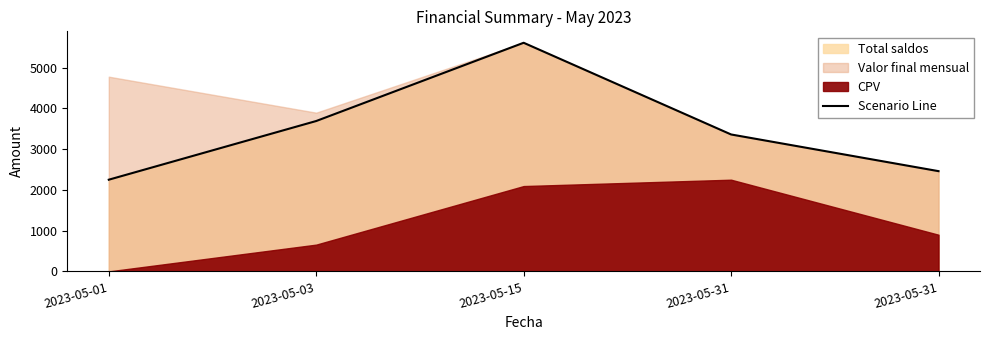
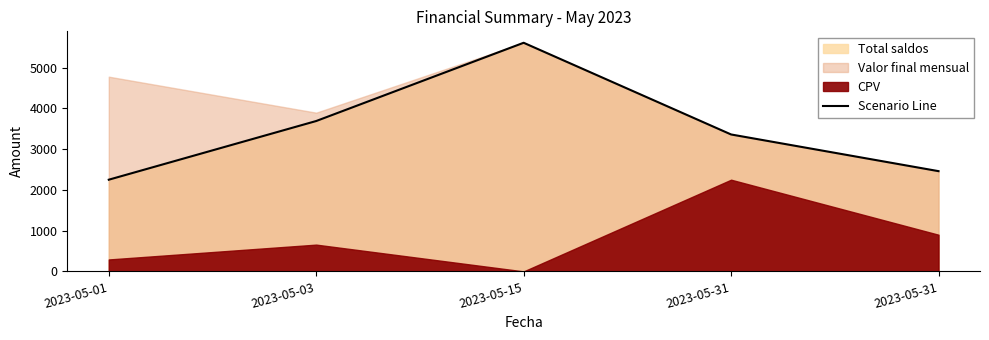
CPV, 2023-05-01: 0 -> 300
CPV, 2023-05-15: 2100 -> 0
